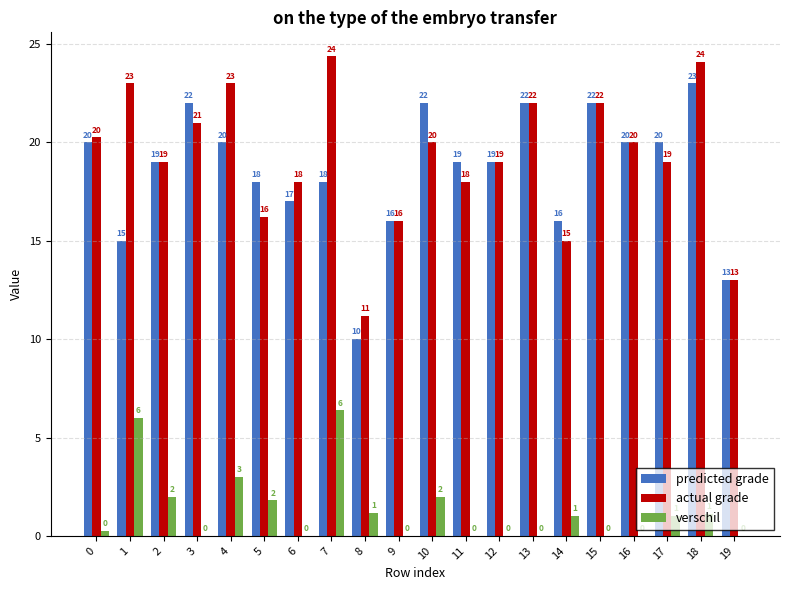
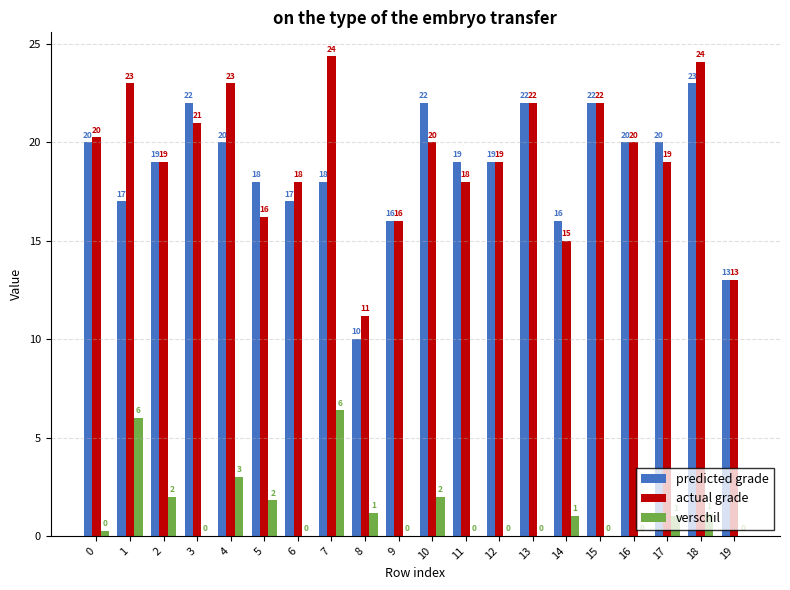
predicted grade, 1: 15 -> 17
